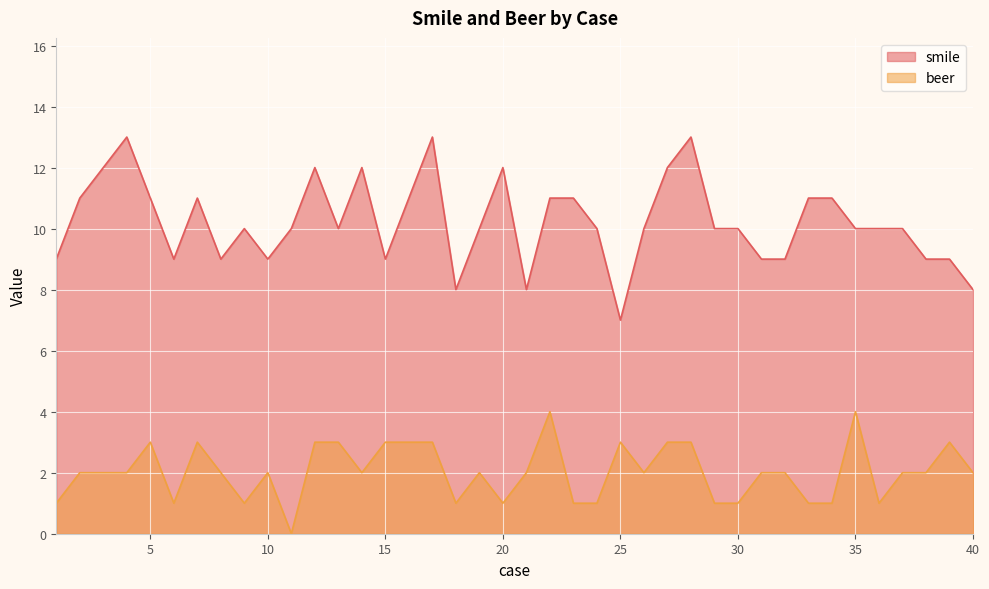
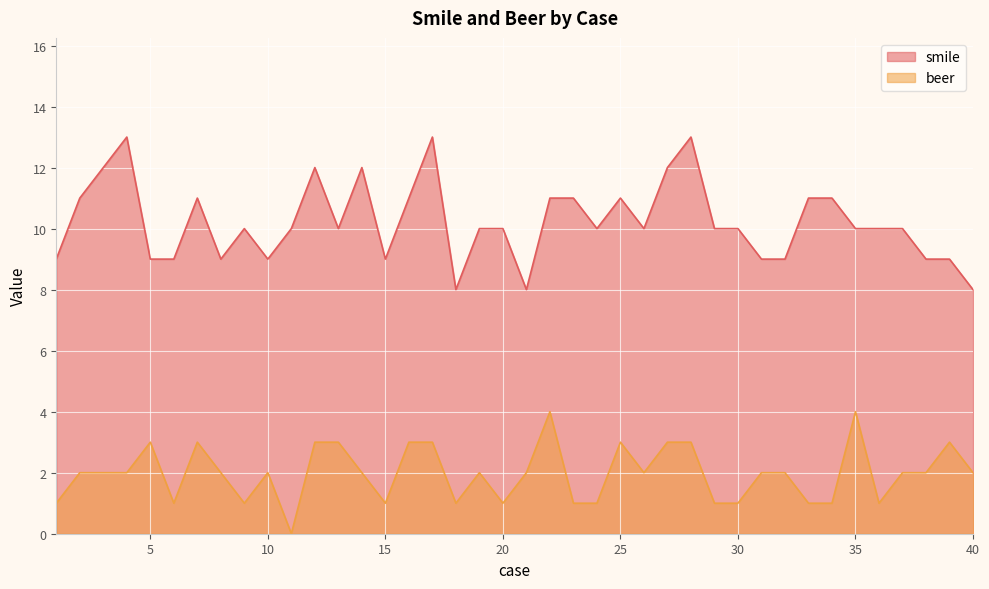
smile, 5: 11 -> 9
beer, 15: 3 -> 1
smile, 20: 12 -> 10
smile, 25: 7 -> 11
